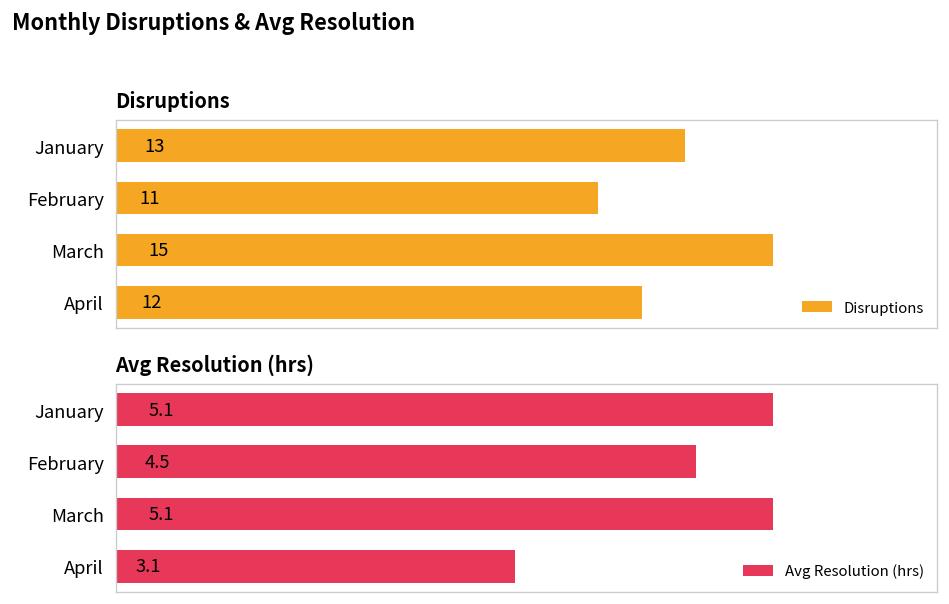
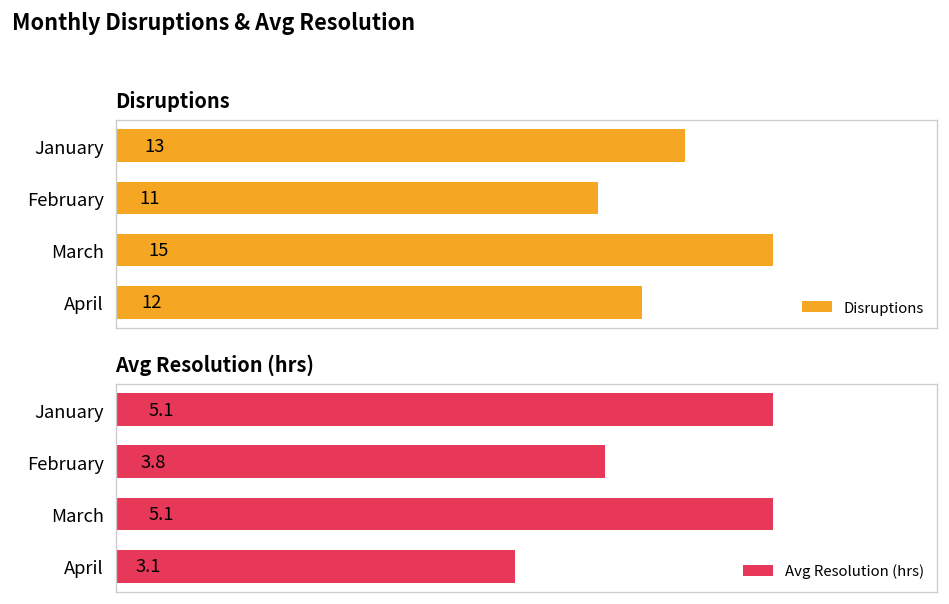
Avg Resolution (hrs), February: 4.5 -> 3.8
